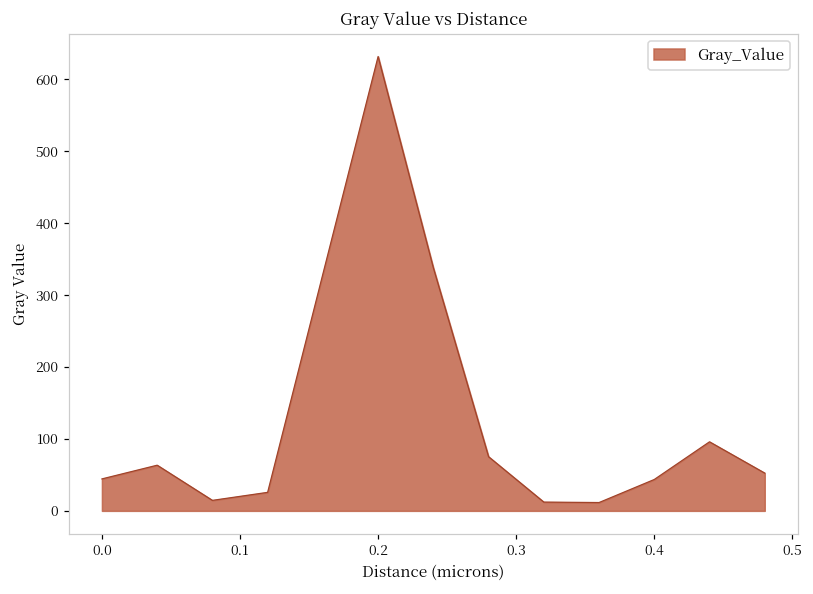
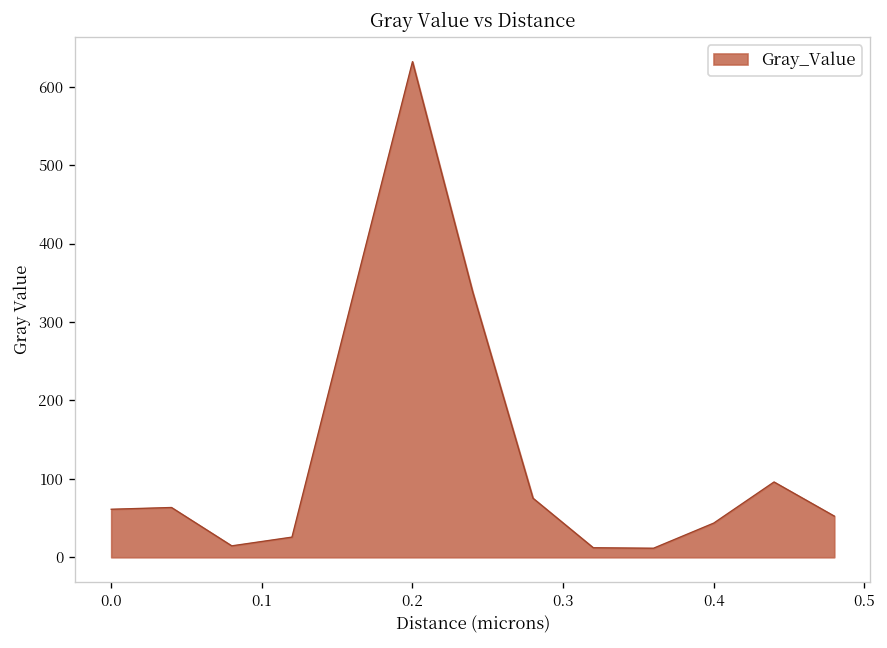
0.0: 40 -> 60
